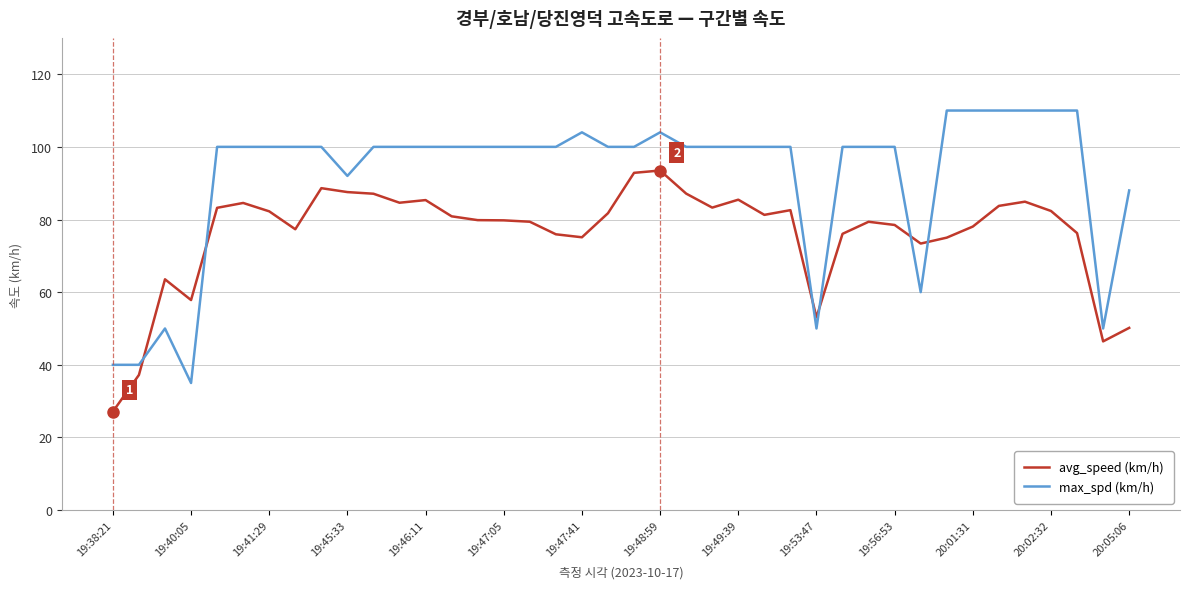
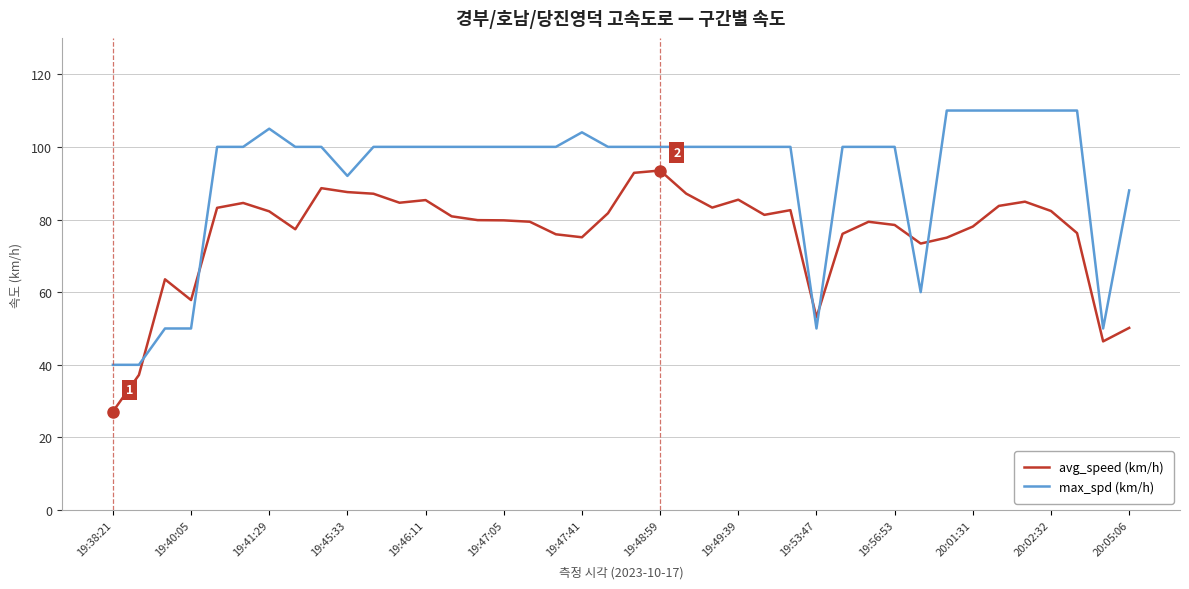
max_spd (km/h), 19:40:05: 35 -> 50
max_spd (km/h), 19:41:29: 100 -> 105
max_spd (km/h), 19:48:59: 104 -> 100
